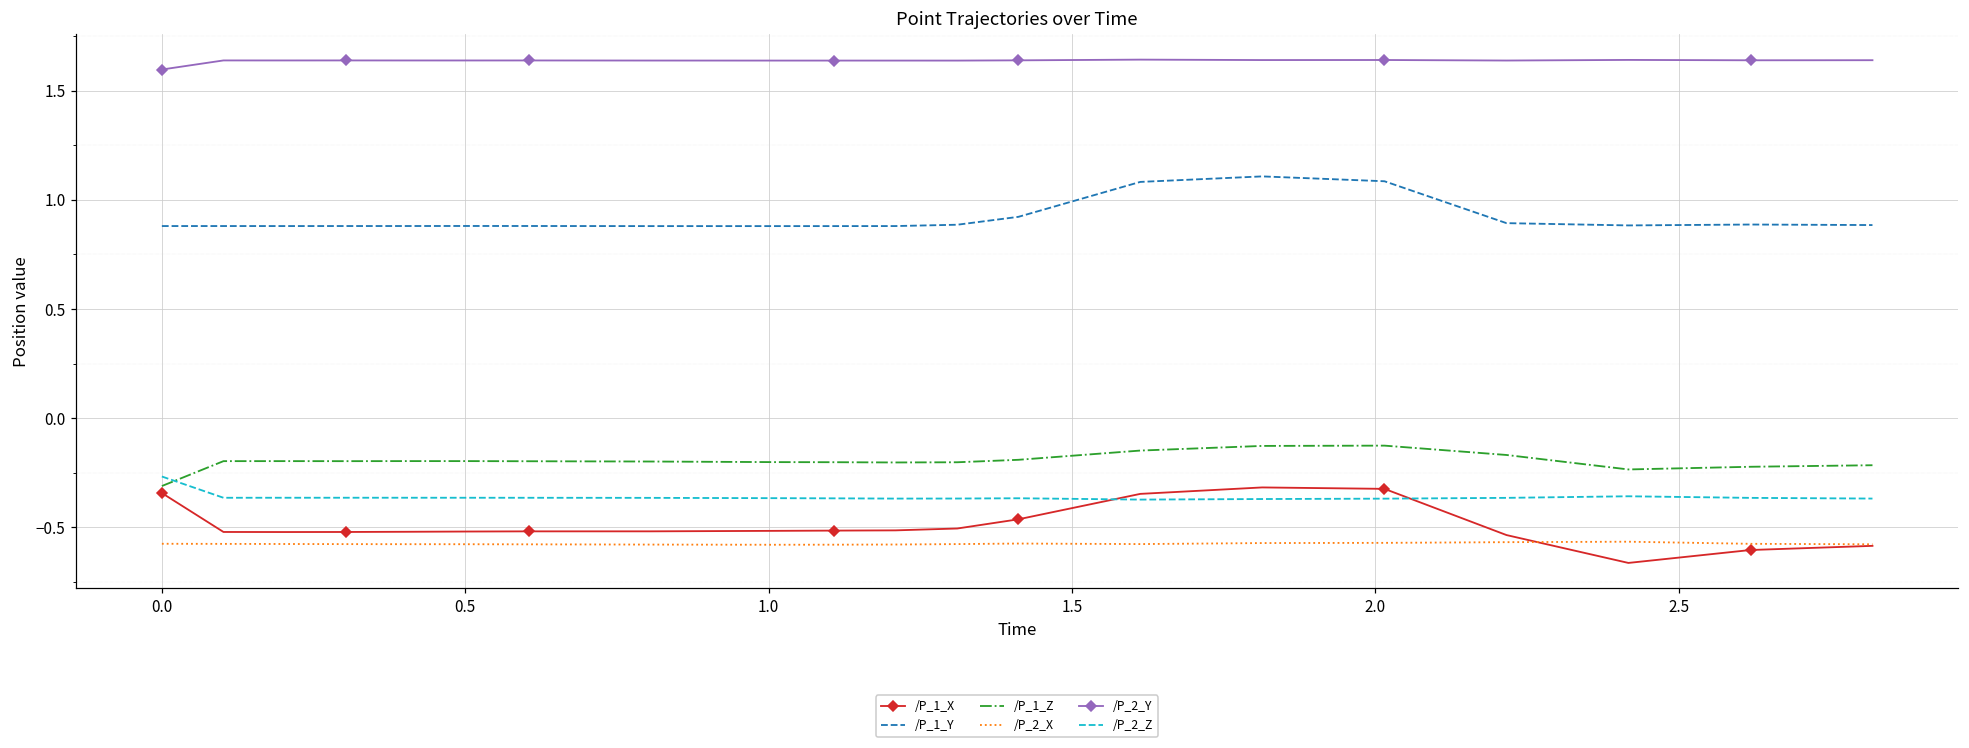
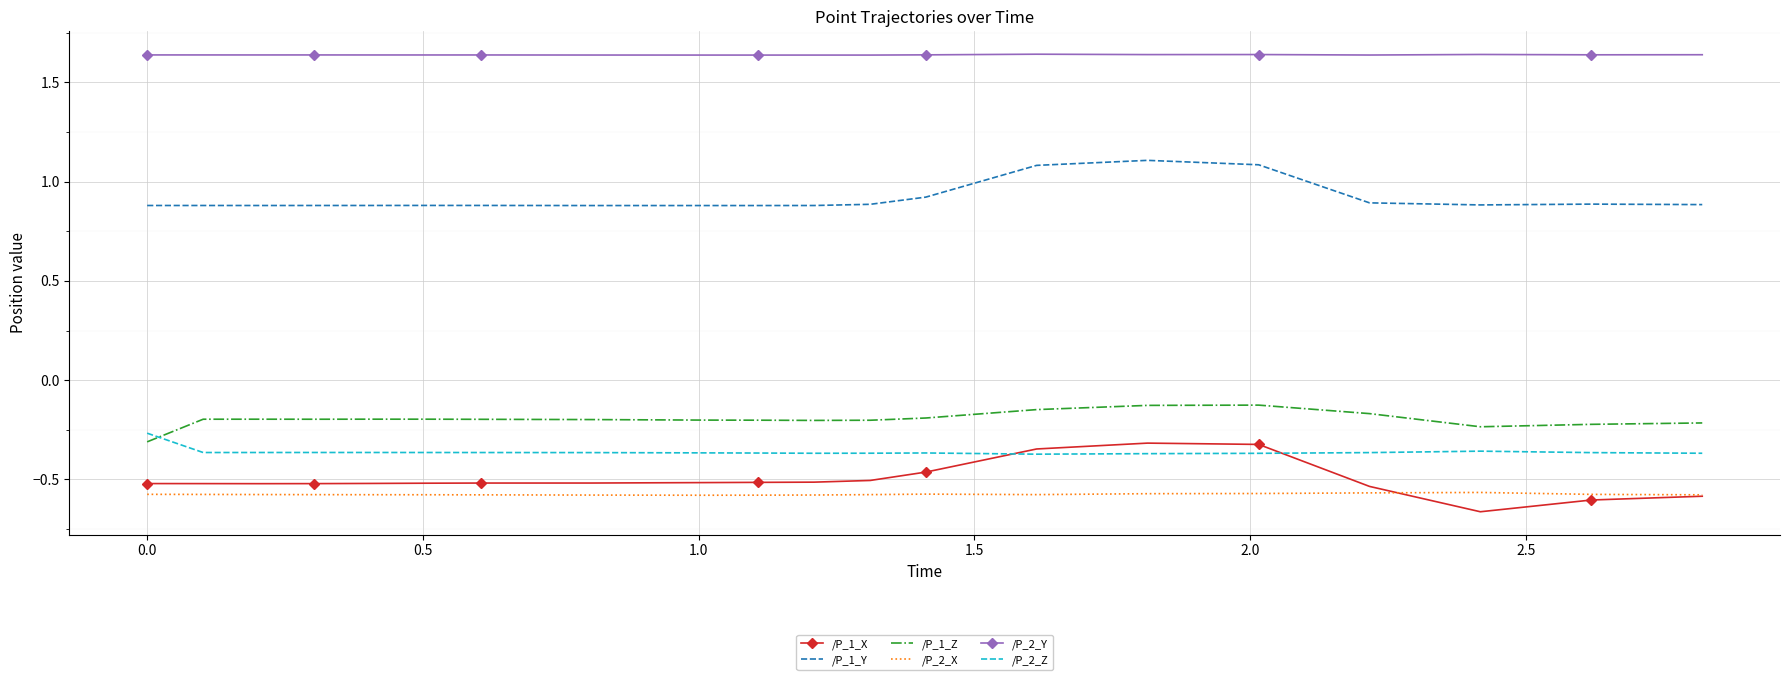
/P_1_X, 0.0: -0.34 -> -0.52
/P_2_Y, 0.0: 1.60 -> 1.64
